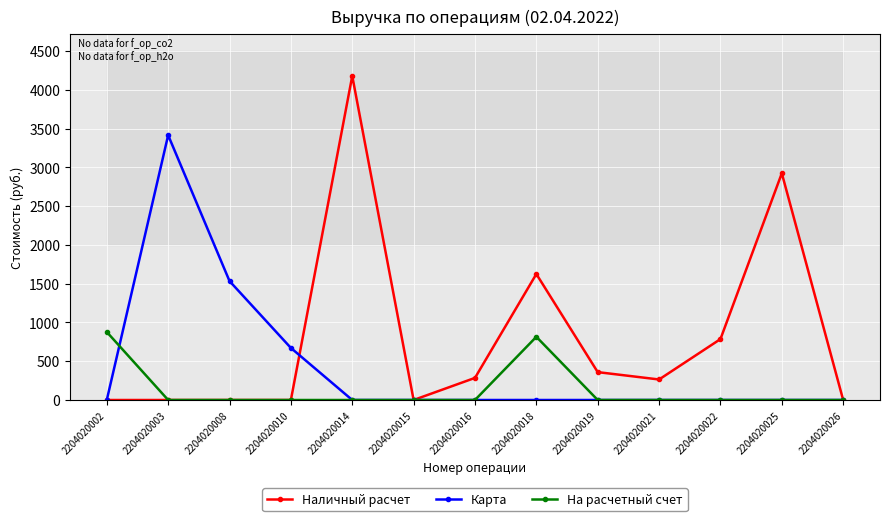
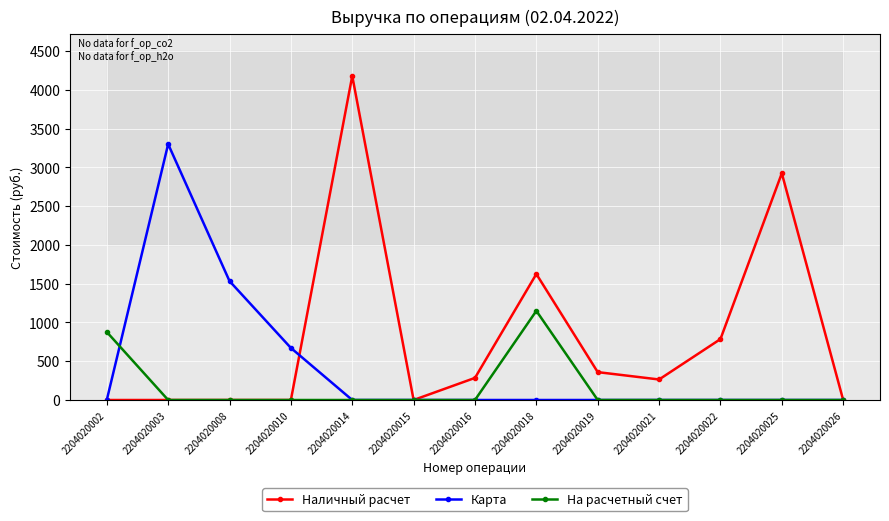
Карта, 2204020003: 3400 -> 3300
На расчетный счет, 2204020018: 800 -> 1100
